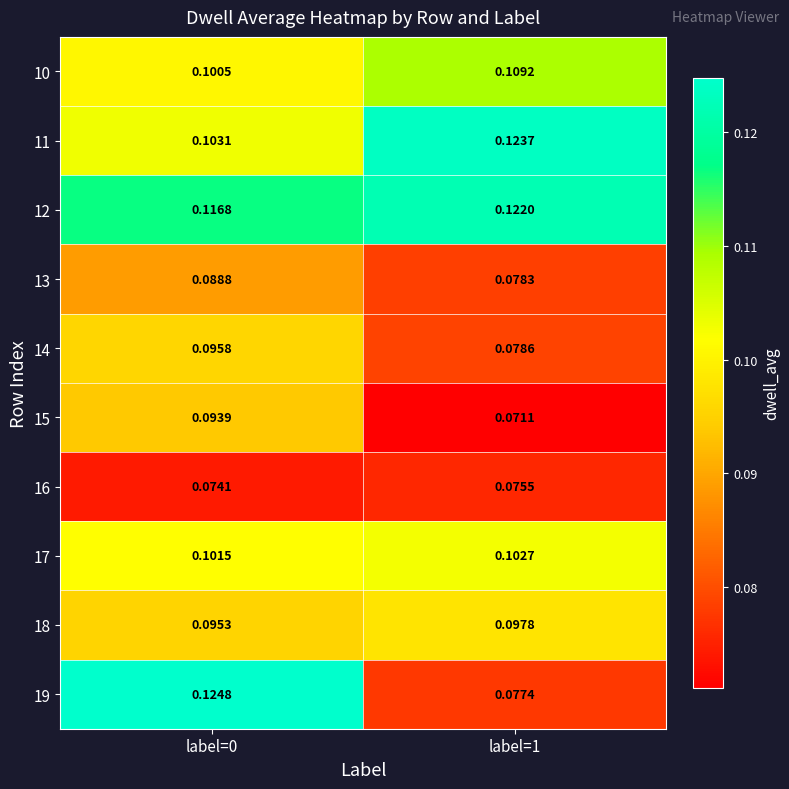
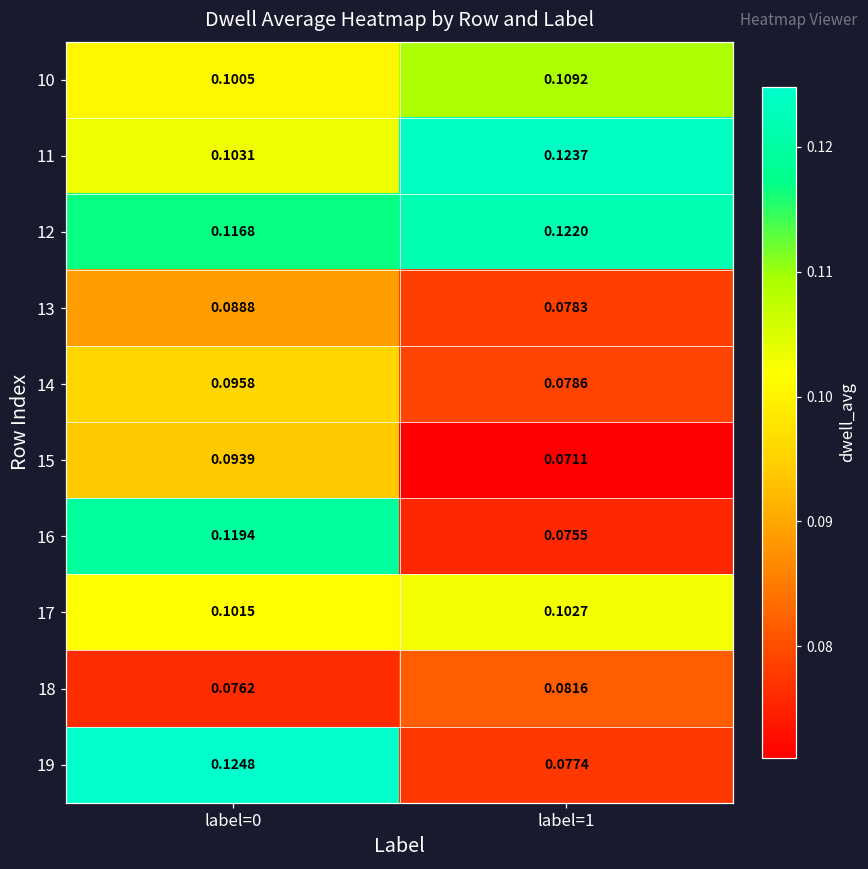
16, label=0: 0.0741 -> 0.1194
18, label=0: 0.0953 -> 0.0762
18, label=1: 0.0978 -> 0.0816
